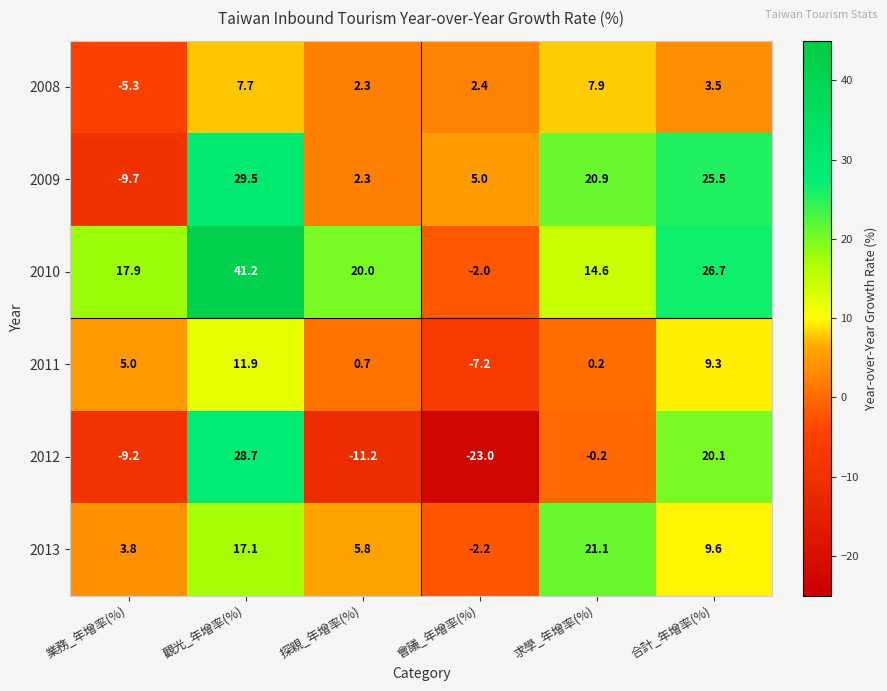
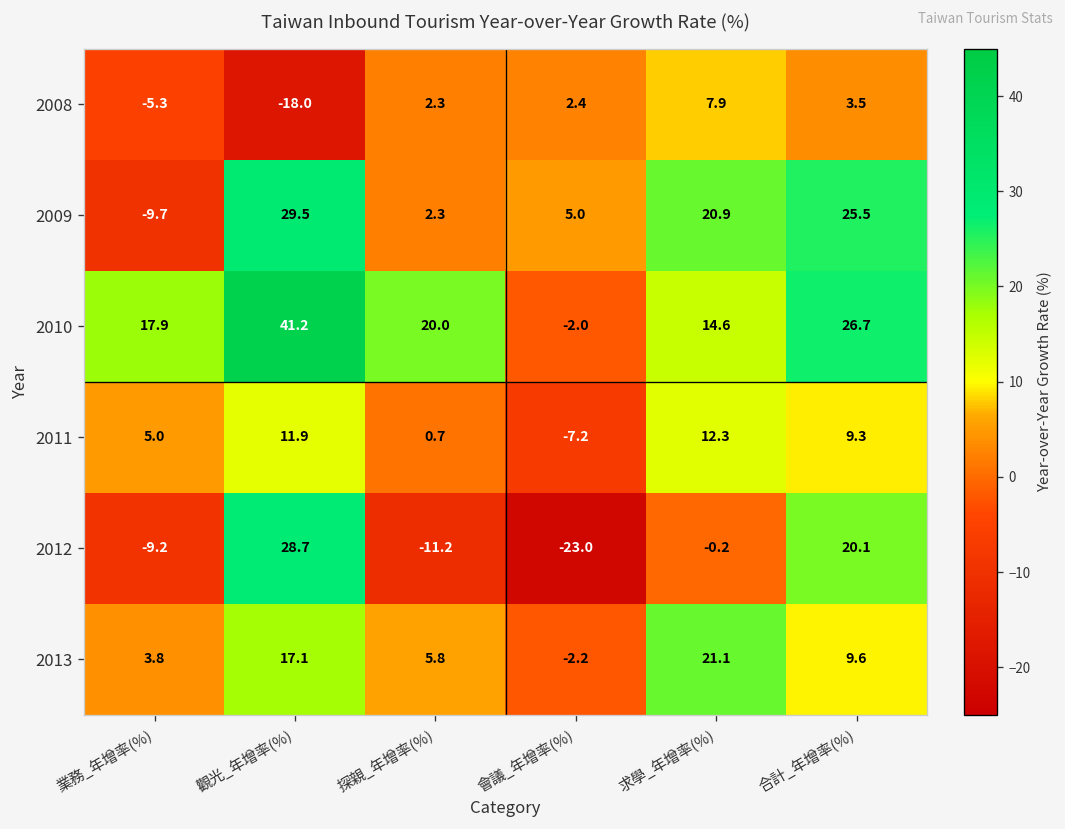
2008, 觀光_年增率(%): 7.7 -> -18.0
2011, 求學_年增率(%): 0.2 -> 12.3
